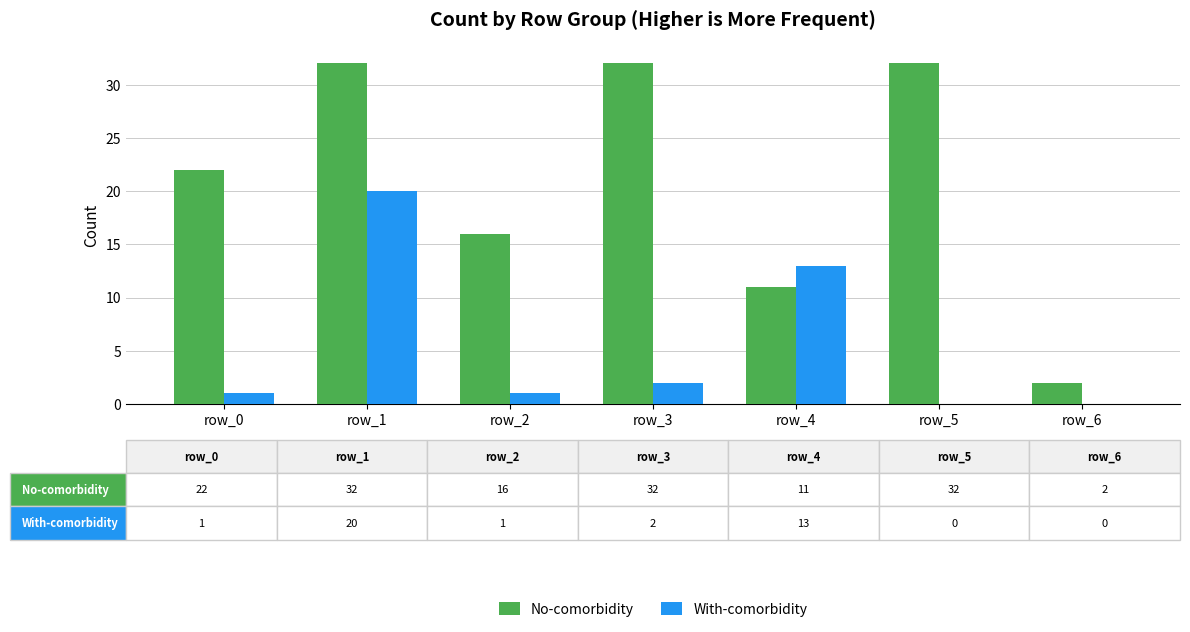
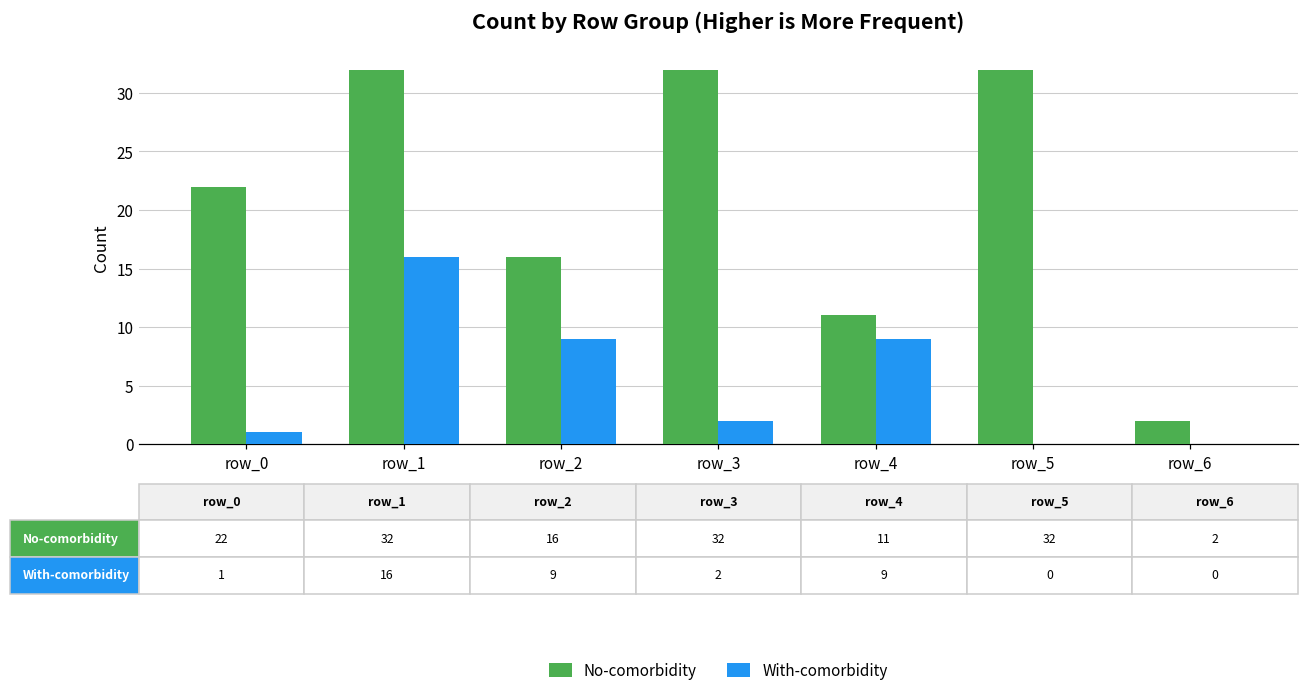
With-comorbidity, row_1: 20 -> 16
With-comorbidity, row_2: 1 -> 9
With-comorbidity, row_4: 13 -> 9
